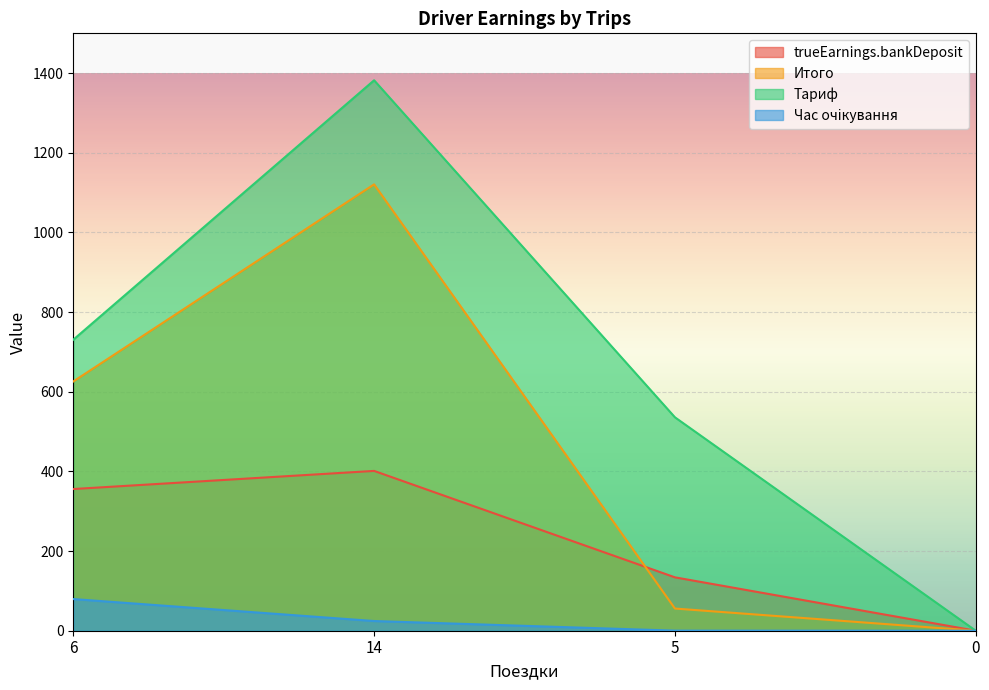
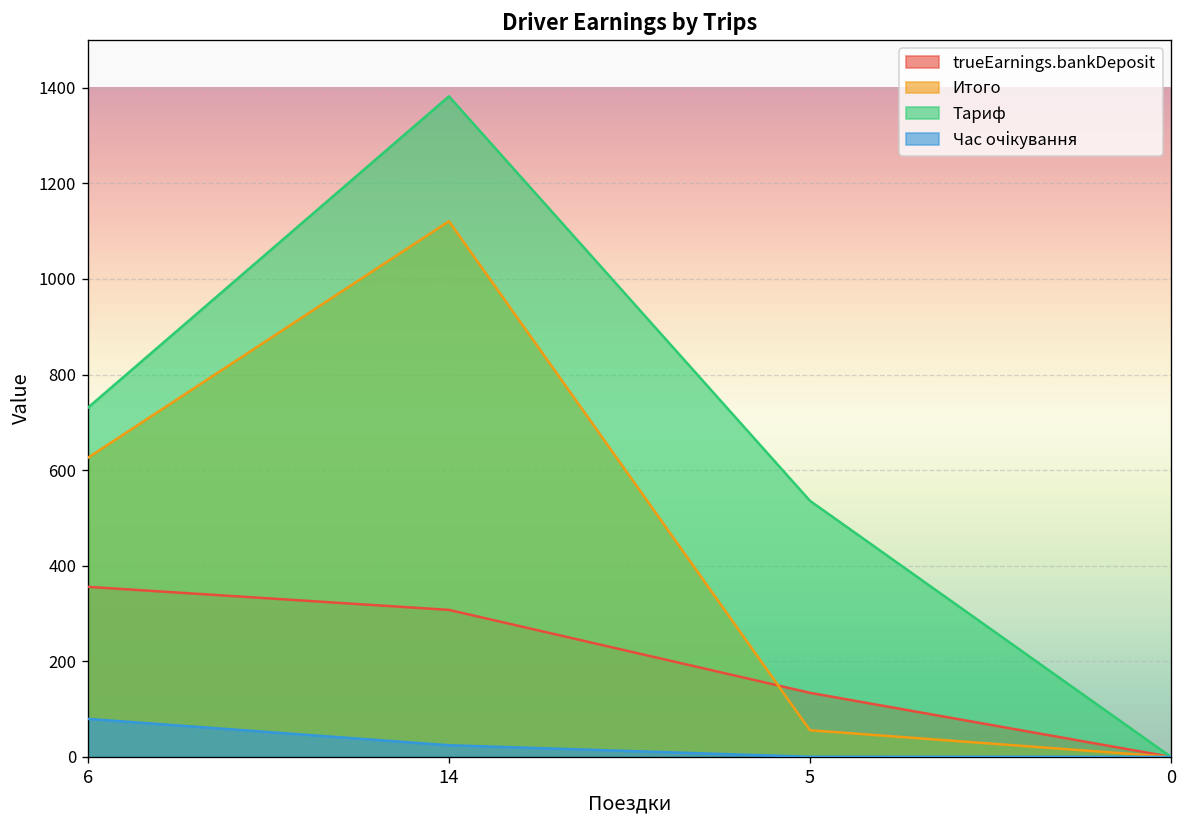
trueEarnings.bankDeposit, 14: 400 -> 310
